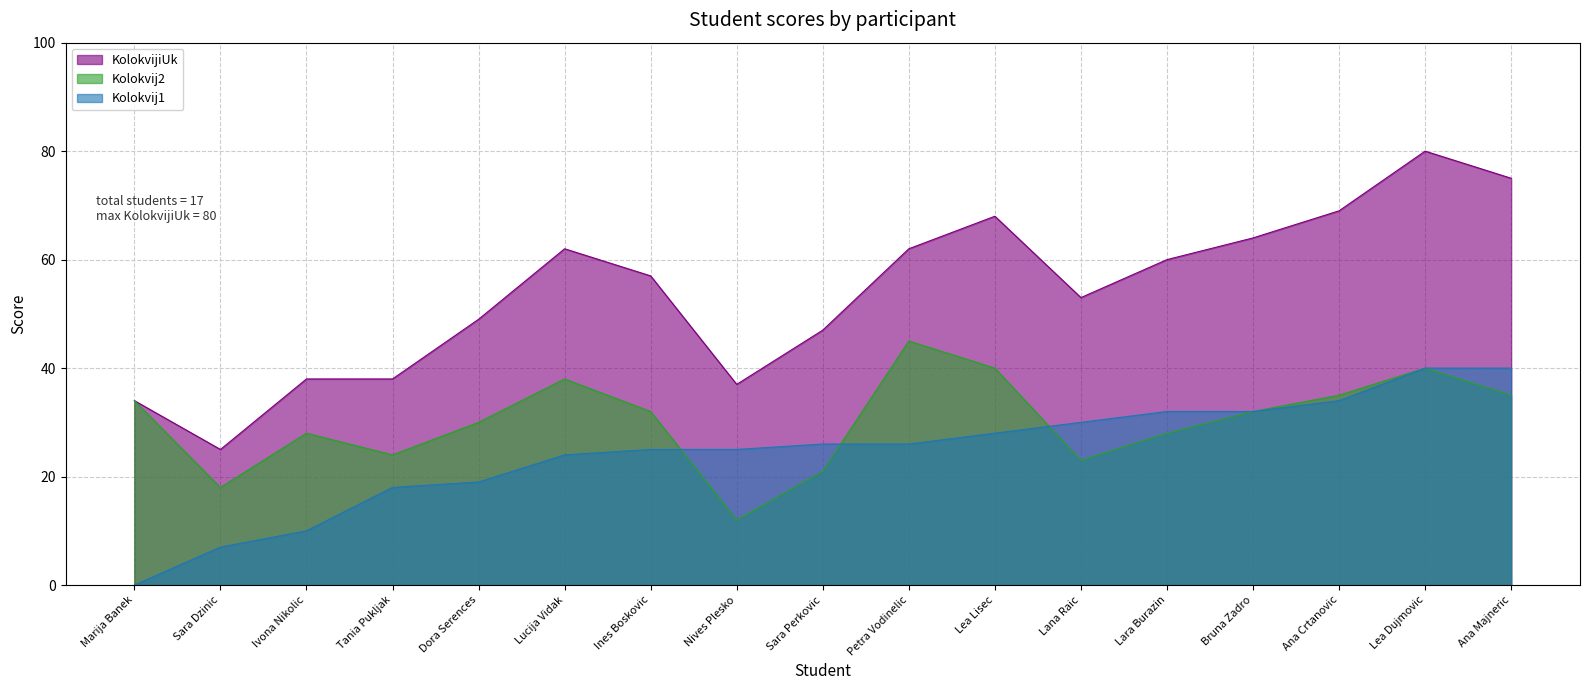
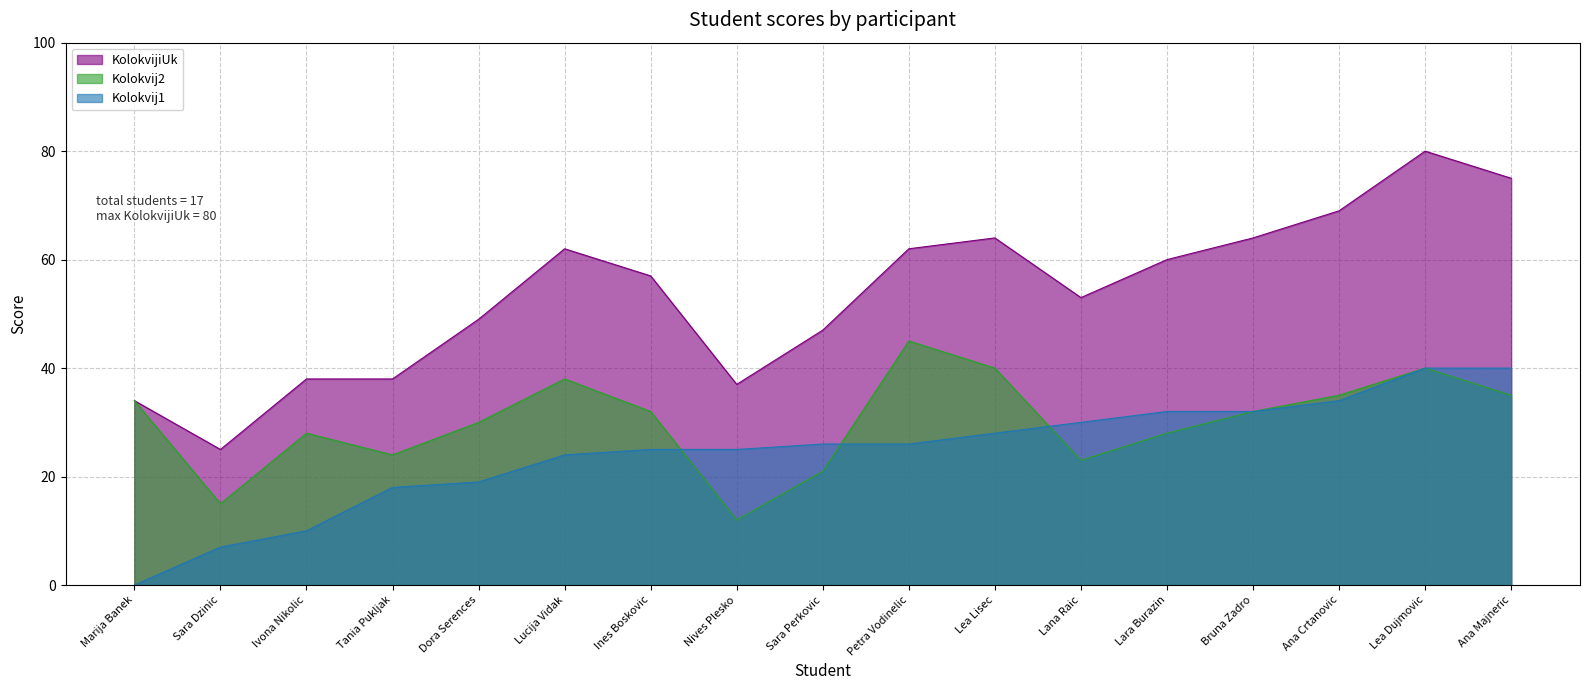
Kolokvij2, Sara Dzinic: 18 -> 15
KolokvijiUk, Lea Lisec: 68 -> 64
